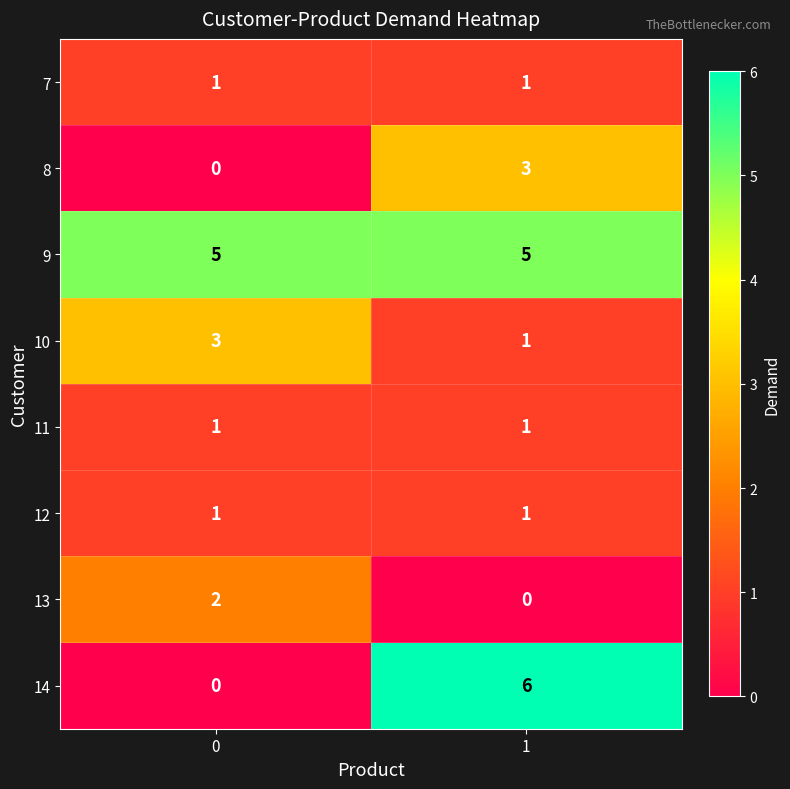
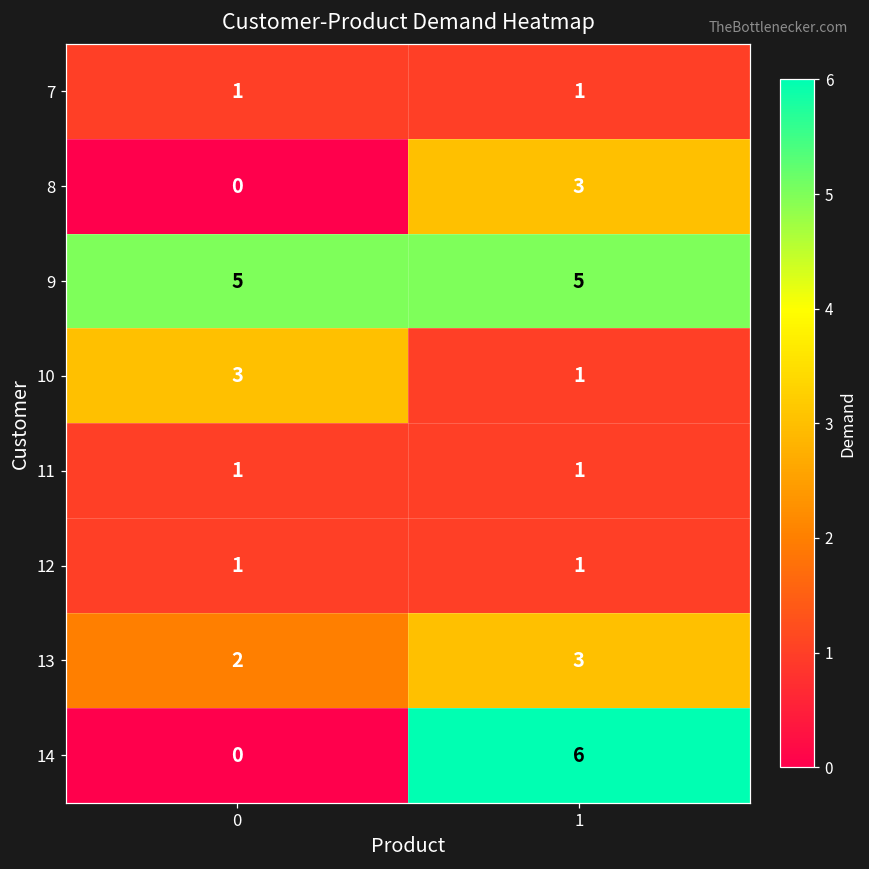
13, 1: 0 -> 3
